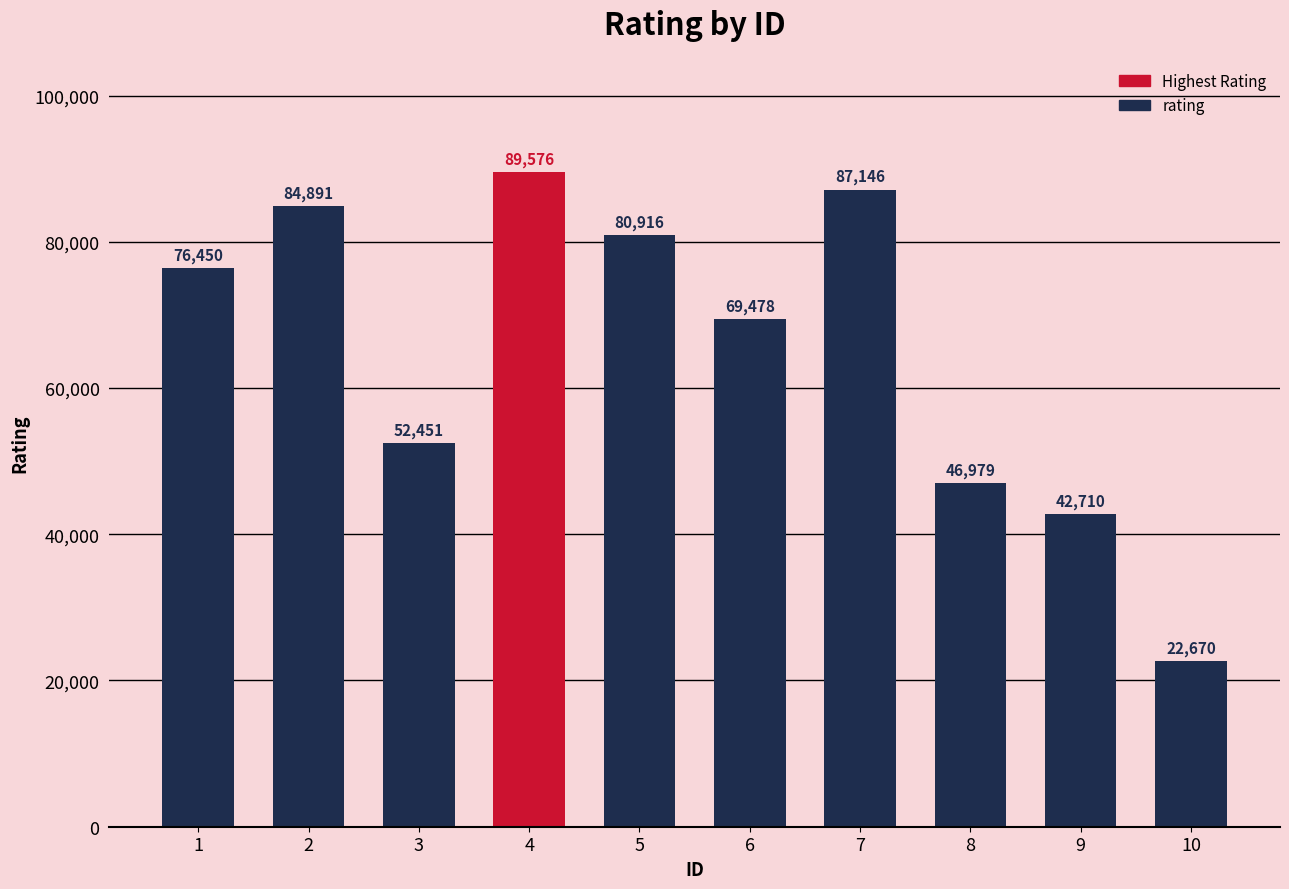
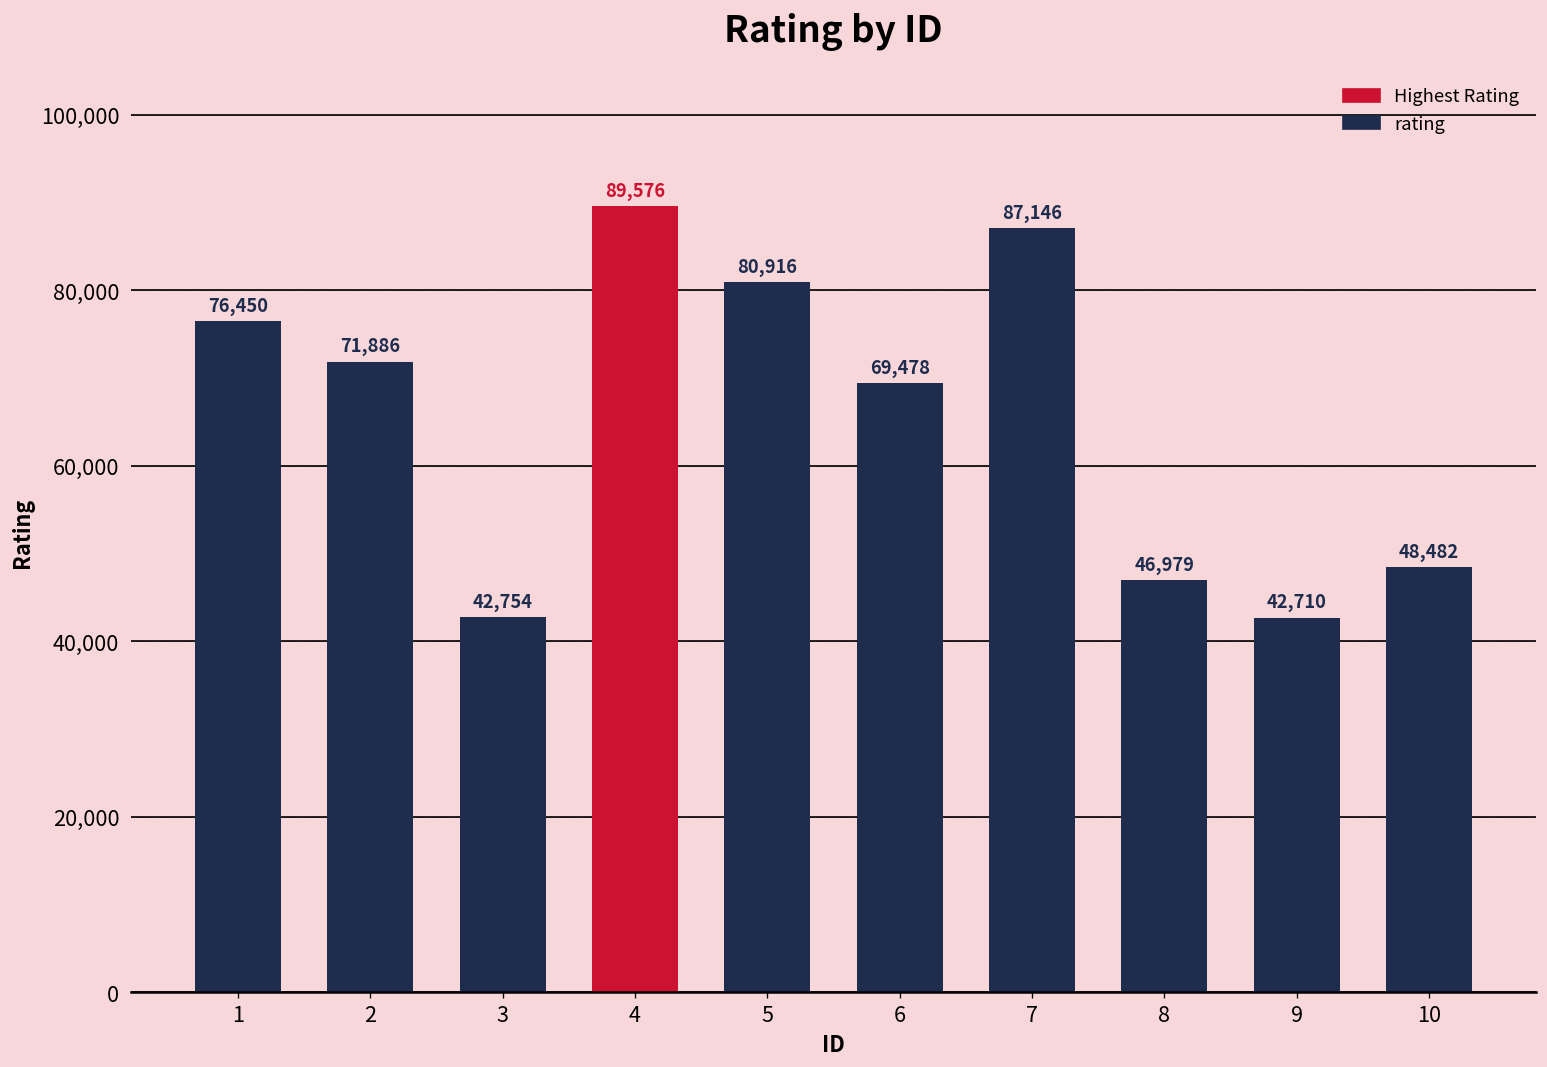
2: 84,891 -> 71,886
3: 52,451 -> 42,754
10: 22,670 -> 48,482
